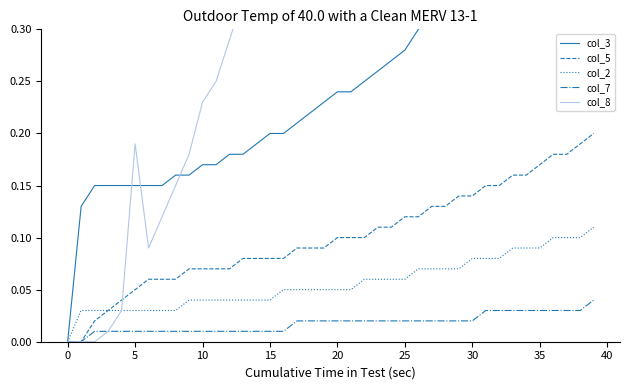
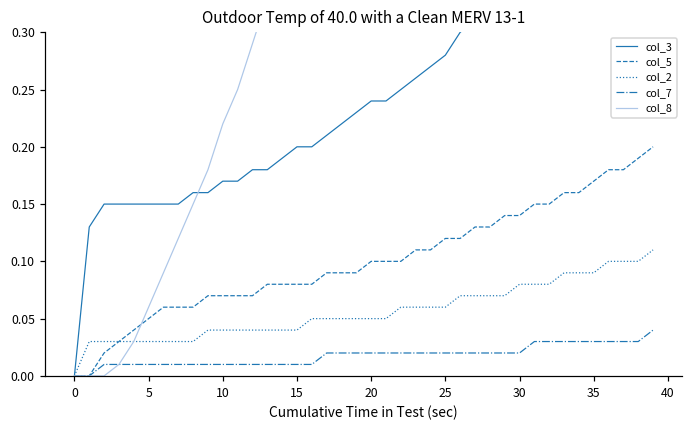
col_8, 5: 0.19 -> 0.06
col_8, 10: 0.23 -> 0.22
